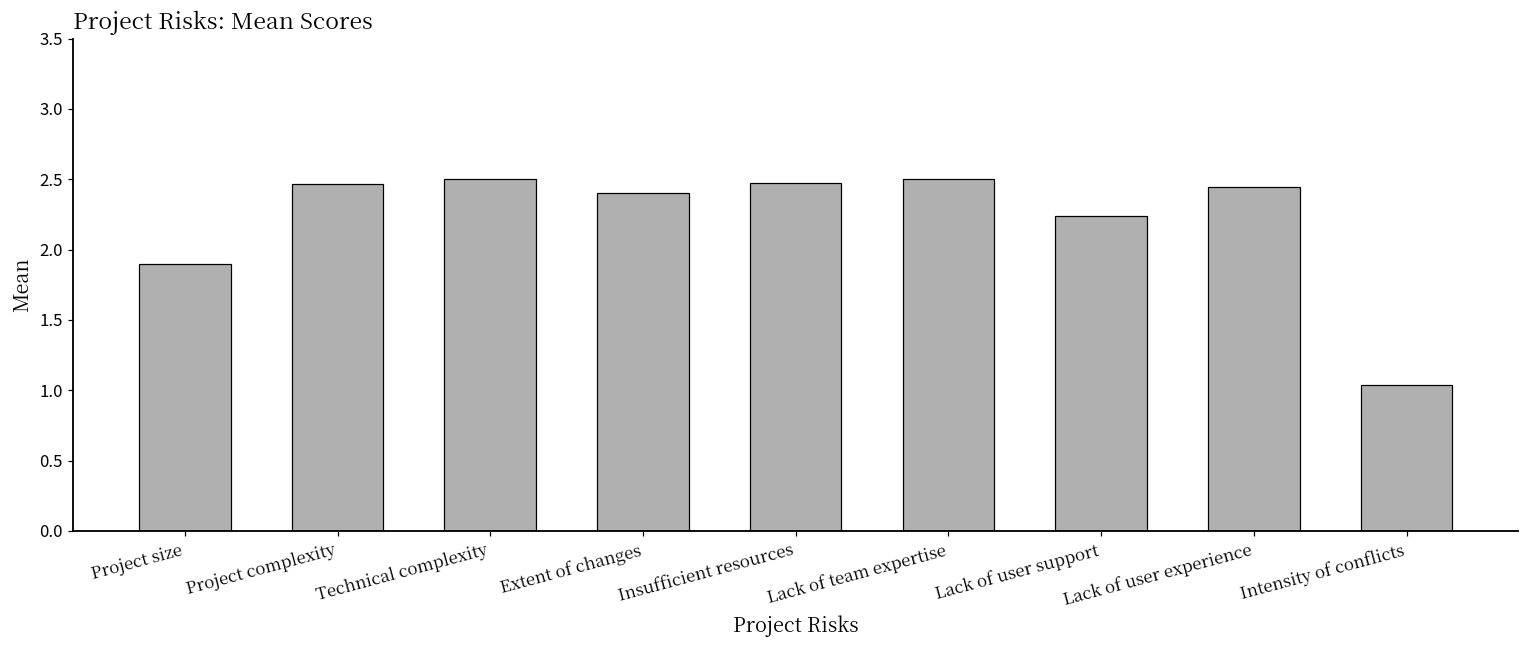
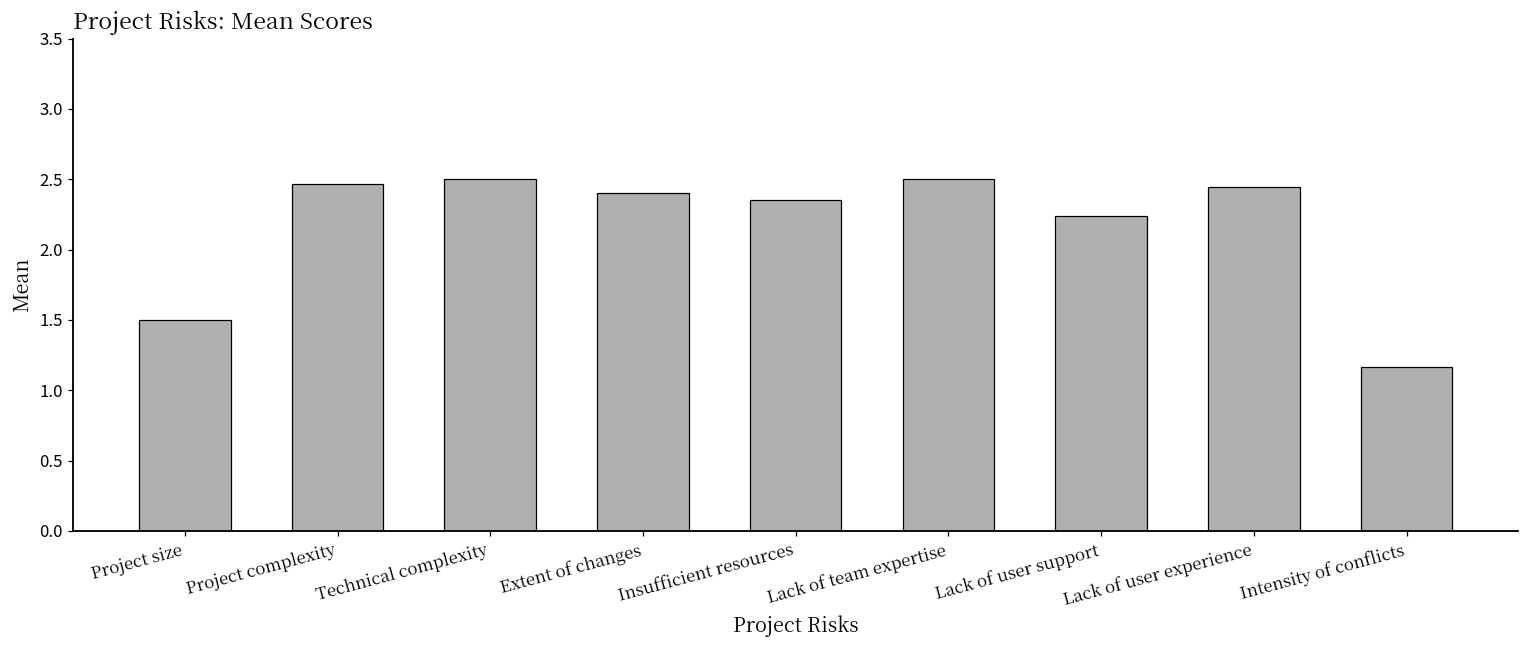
Project size: 1.9 -> 1.5
Insufficient resources: 2.47 -> 2.35
Intensity of conflicts: 1.04 -> 1.17
